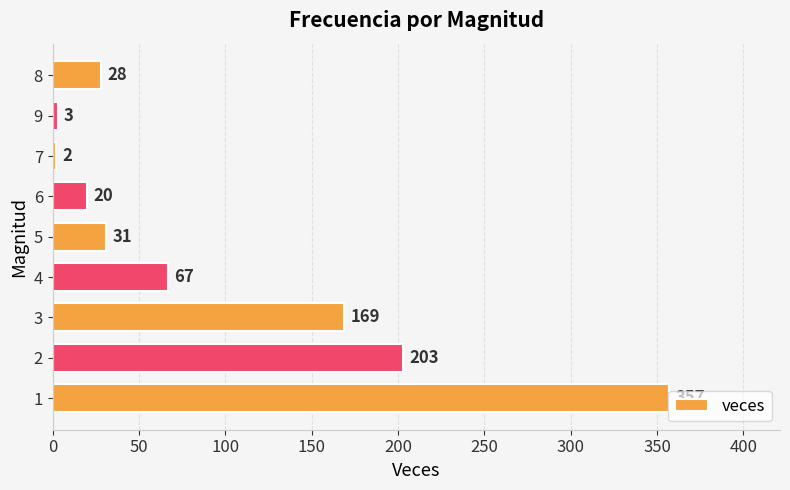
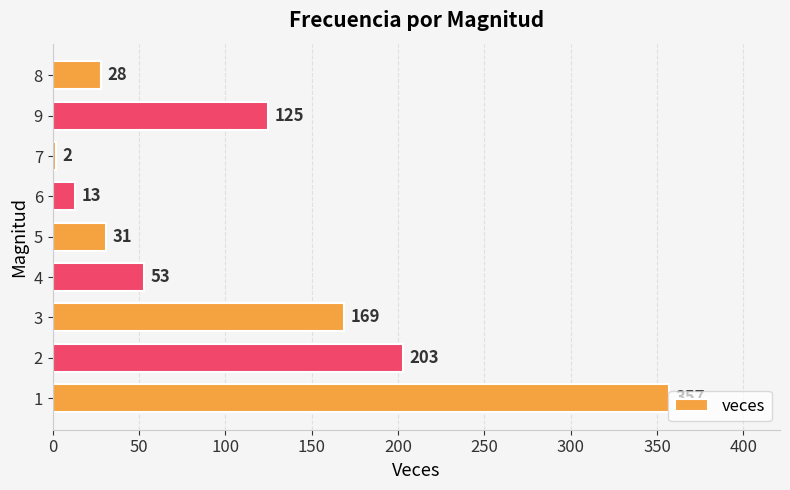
9: 3 -> 125
6: 20 -> 13
4: 67 -> 53
